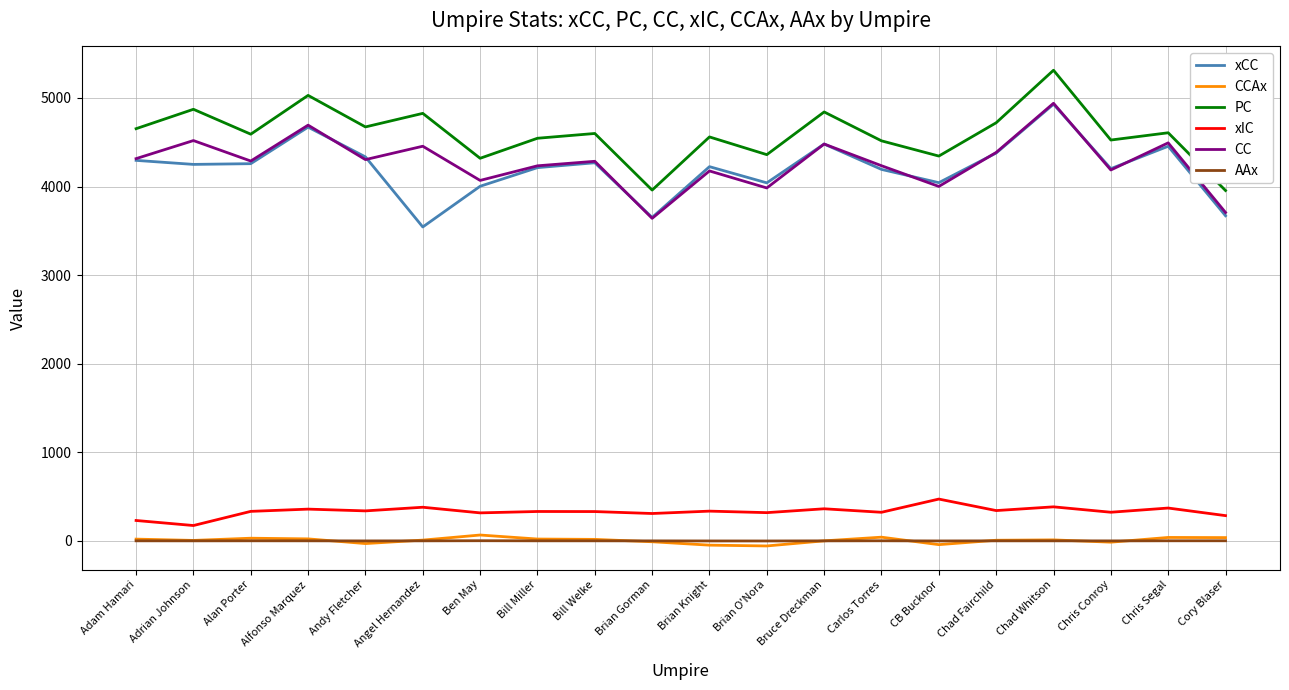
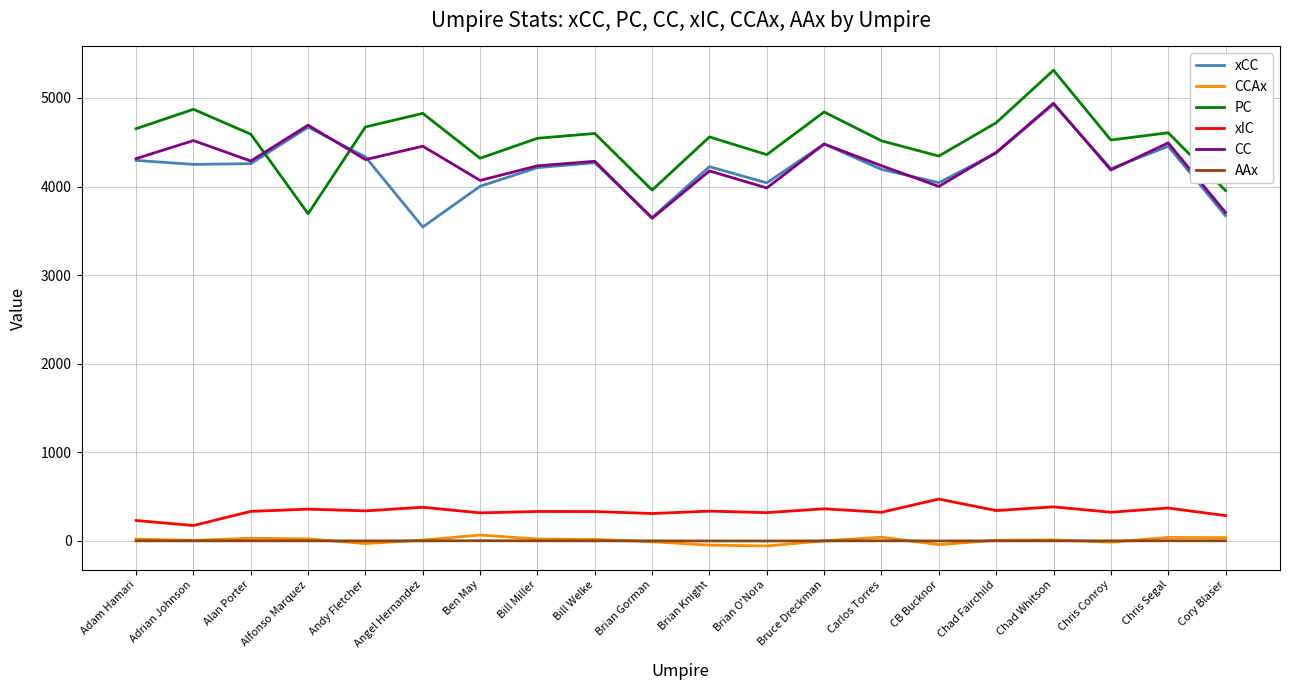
PC, Alfonso Marquez: 5000 -> 3700
